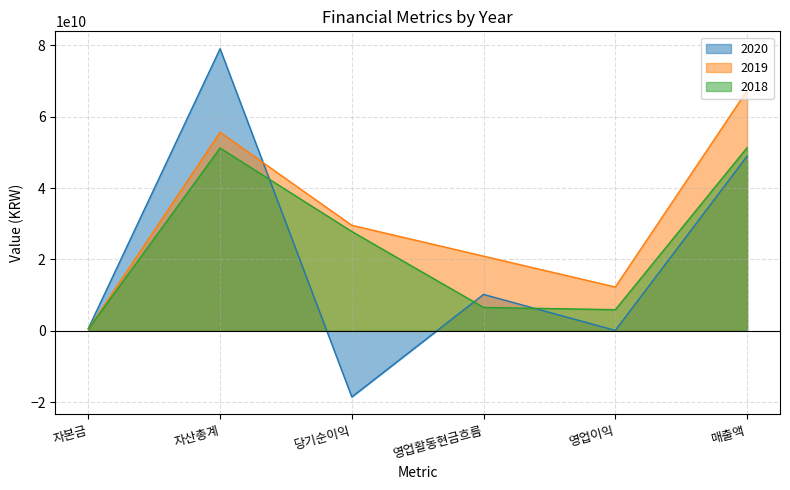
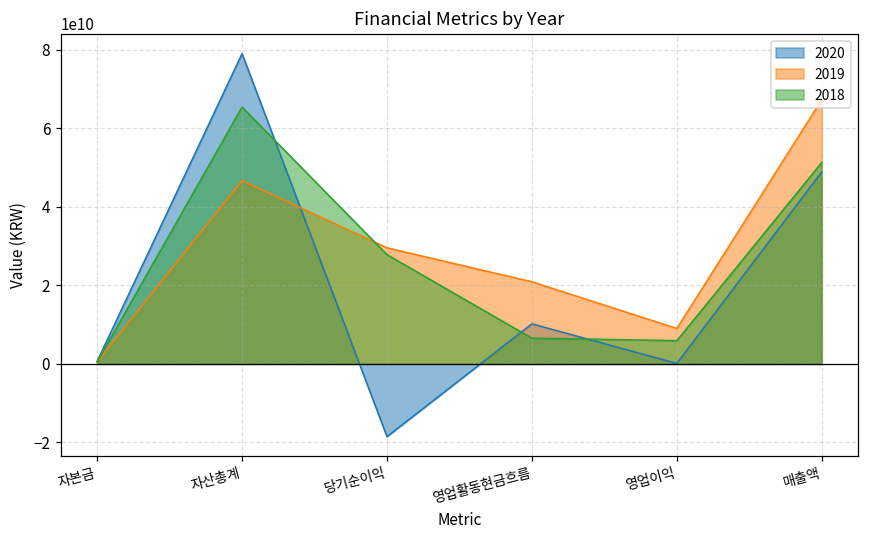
2019, 자산총계: 56000000000 -> 47000000000
2018, 자산총계: 51000000000 -> 65000000000
2019, 영업이익: 12000000000 -> 9000000000
